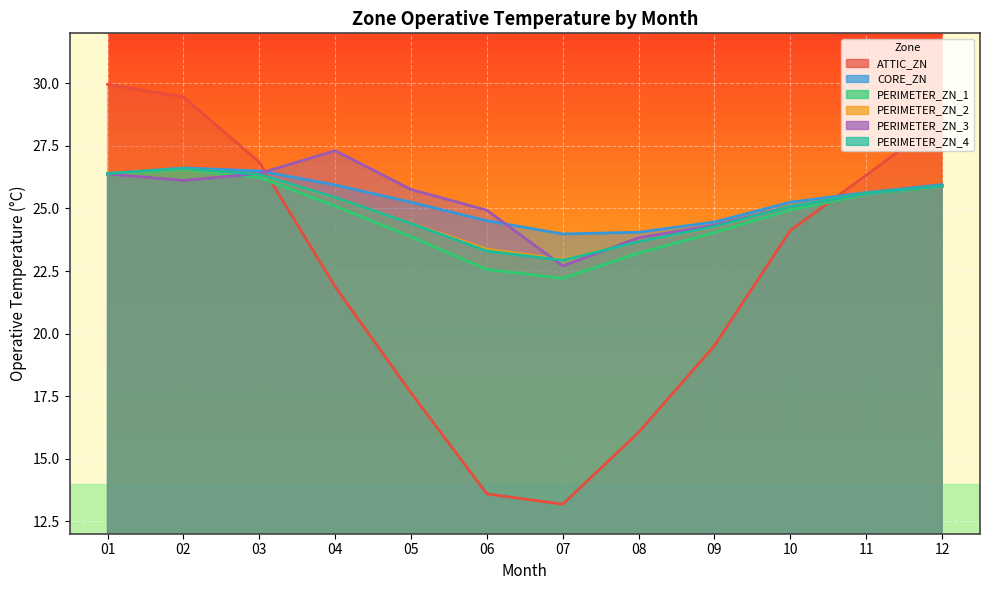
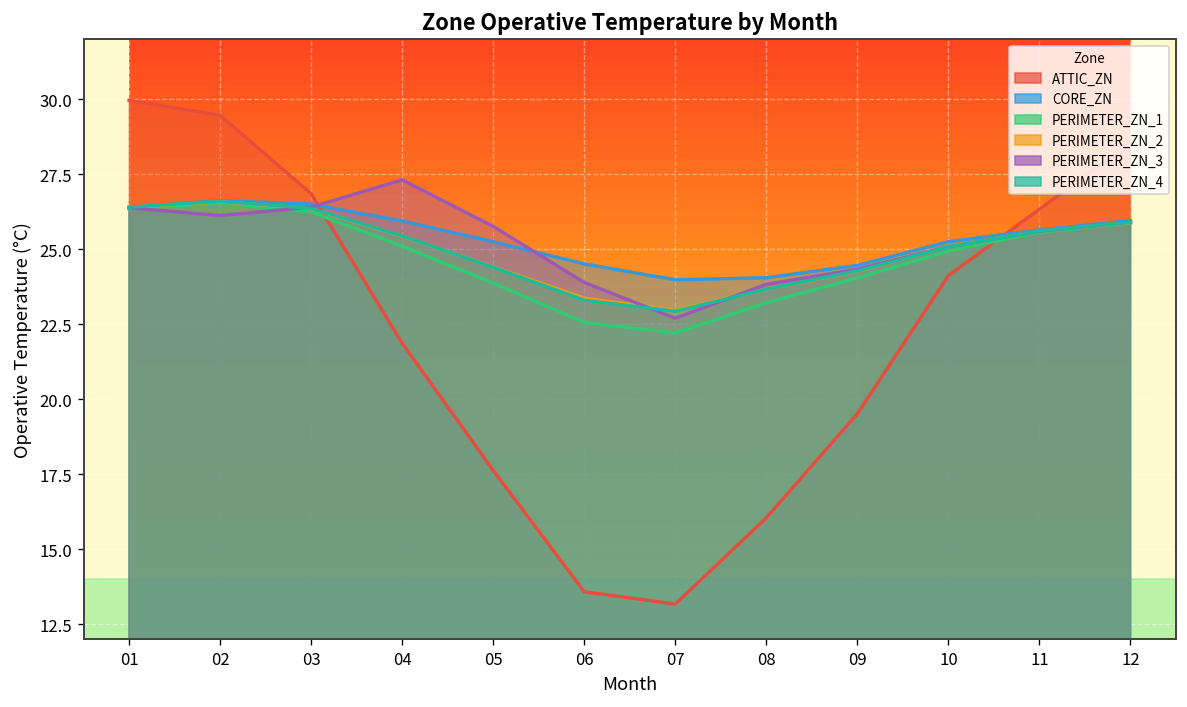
PERIMETER_ZN_3, 06: 24.9 -> 23.9
